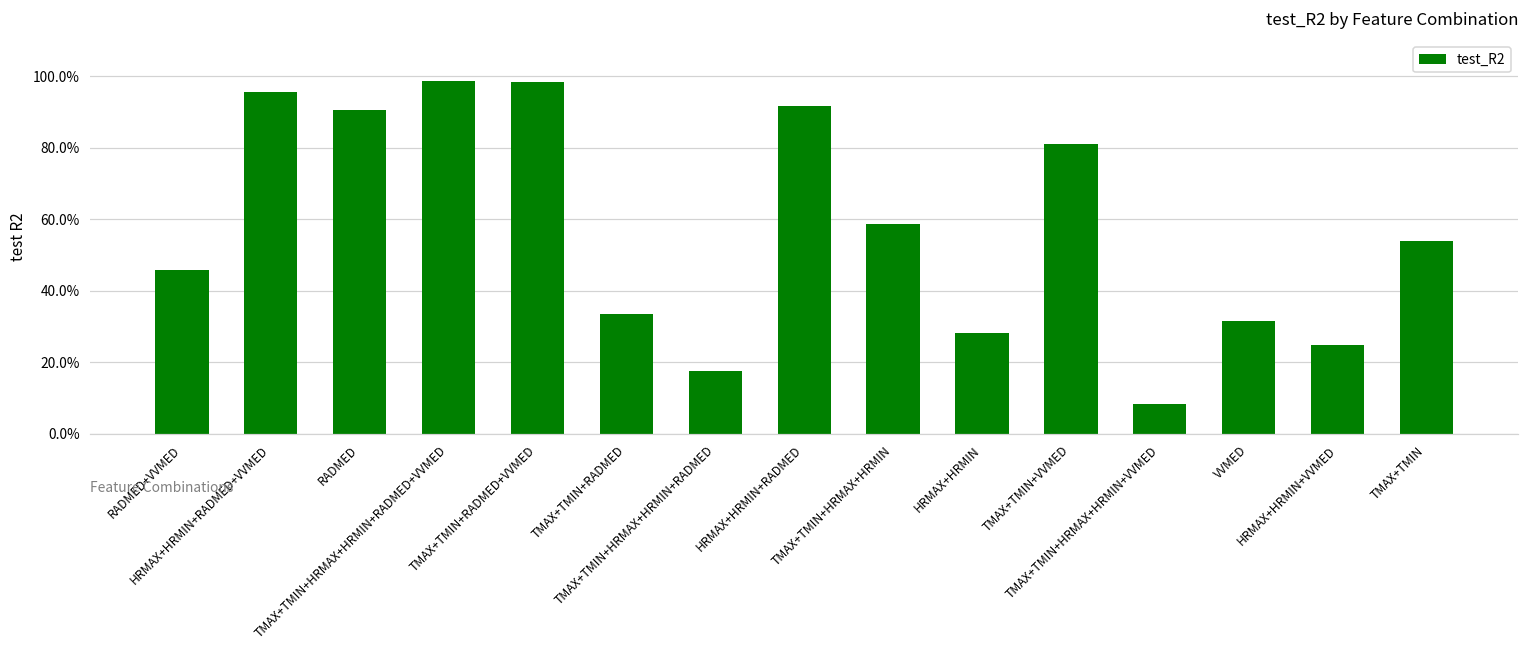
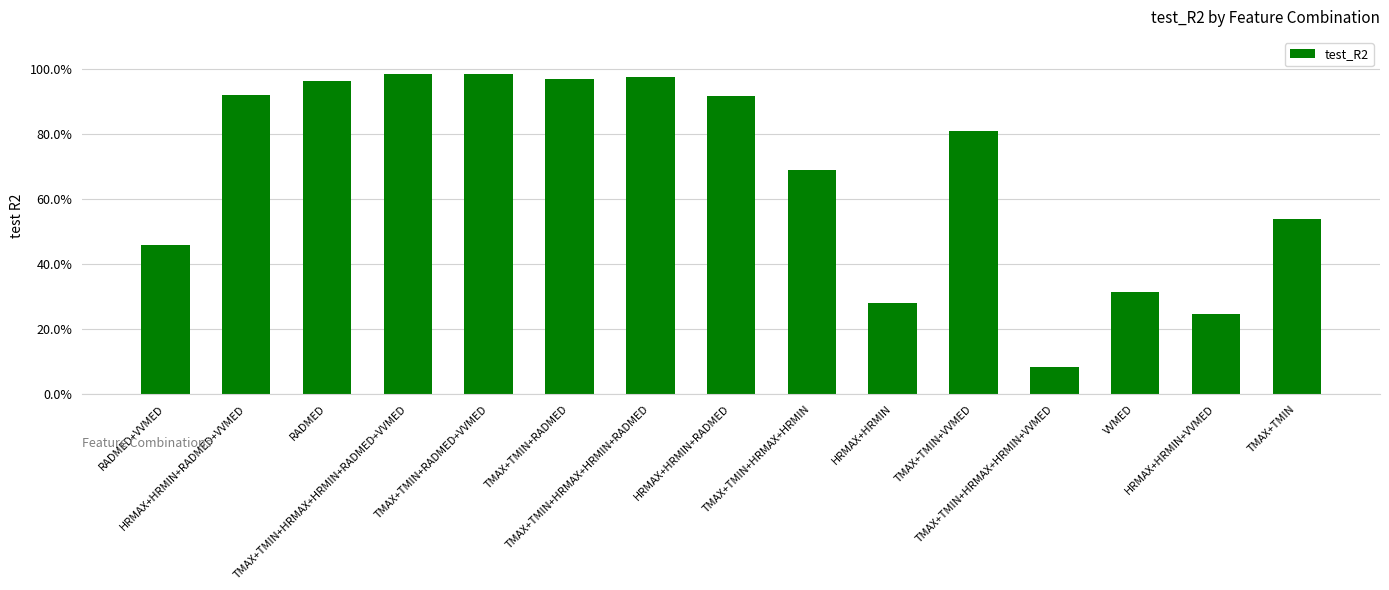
HRMAX+HRMIN+RADMED+VVMED: 96% -> 92%
RADMED: 91% -> 96%
TMAX+TMIN+RADMED: 34% -> 97%
TMAX+TMIN+HRMAX+HRMIN+RADMED: 18% -> 98%
TMAX+TMIN+HRMAX+HRMIN: 59% -> 69%
